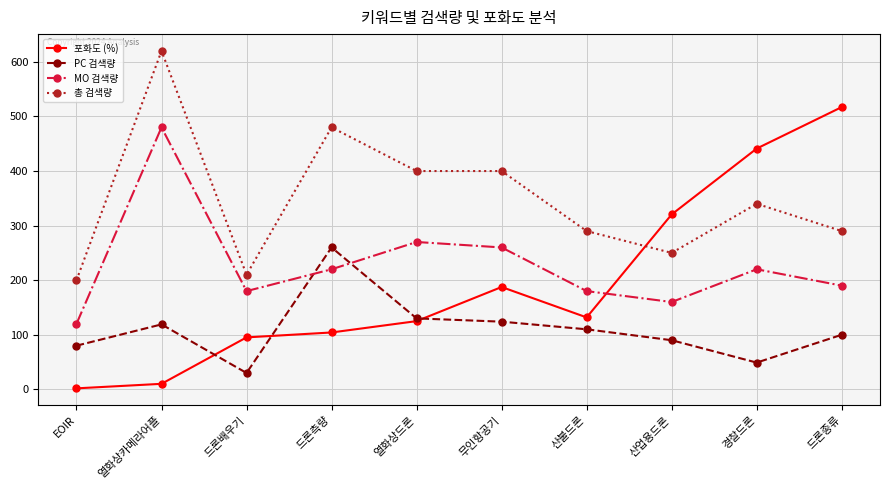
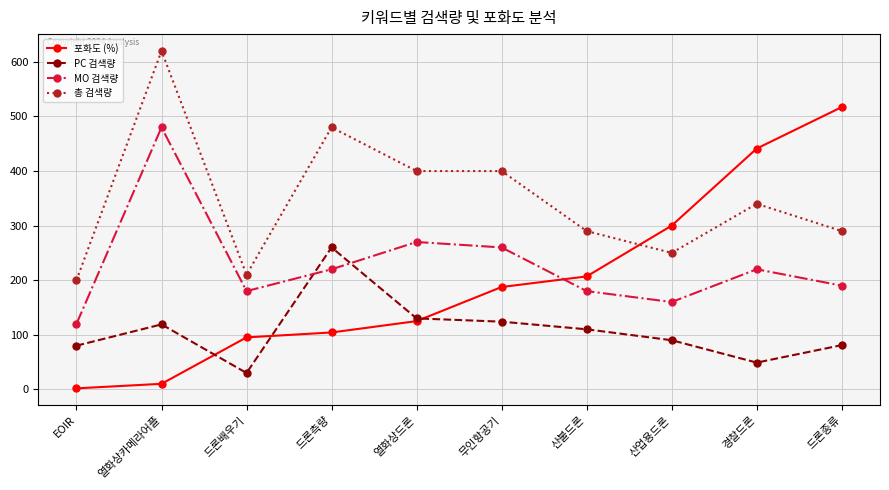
포화도 (%), 산불드론: 130 -> 210
포화도 (%), 산업용드론: 320 -> 300
PC 검색량, 드론종류: 100 -> 80
